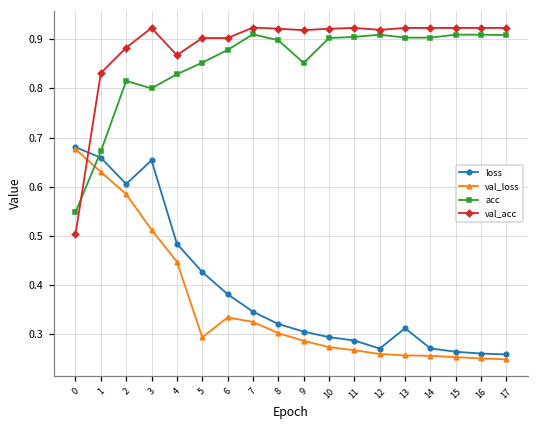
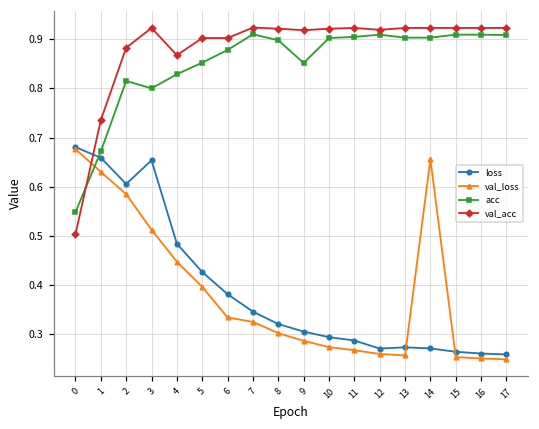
val_acc, 1: 0.83 -> 0.74
val_loss, 5: 0.29 -> 0.40
loss, 13: 0.31 -> 0.27
val_loss, 14: 0.26 -> 0.66
